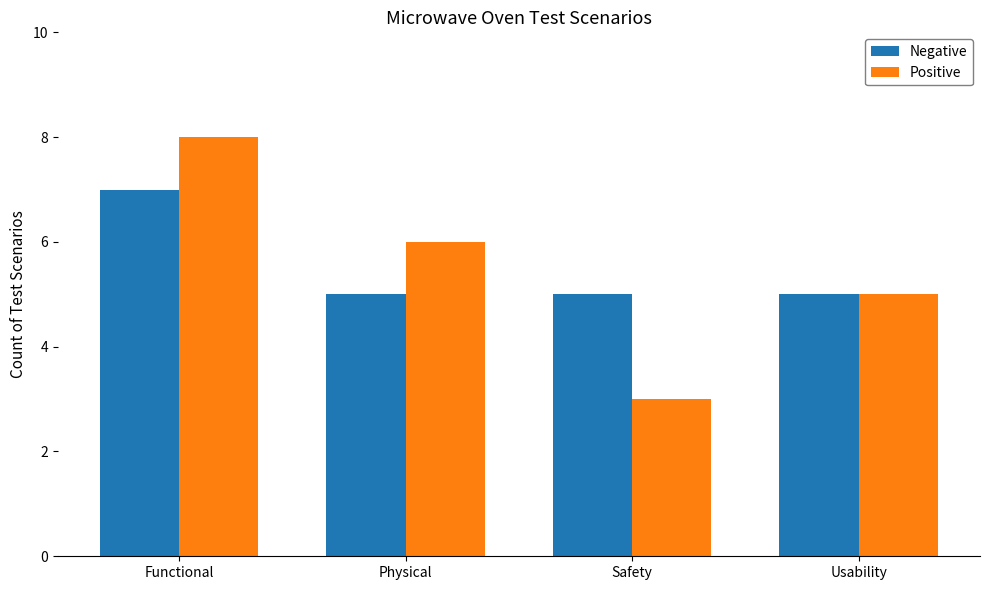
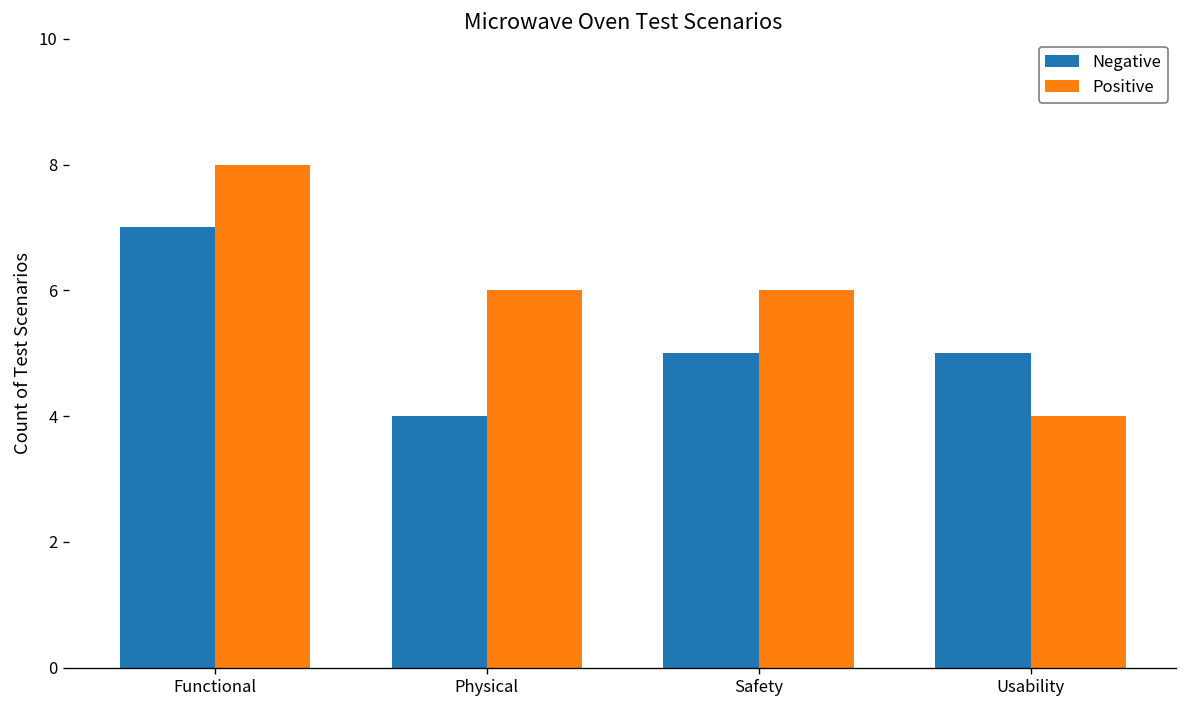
Negative, Physical: 5 -> 4
Positive, Safety: 3 -> 6
Positive, Usability: 5 -> 4
